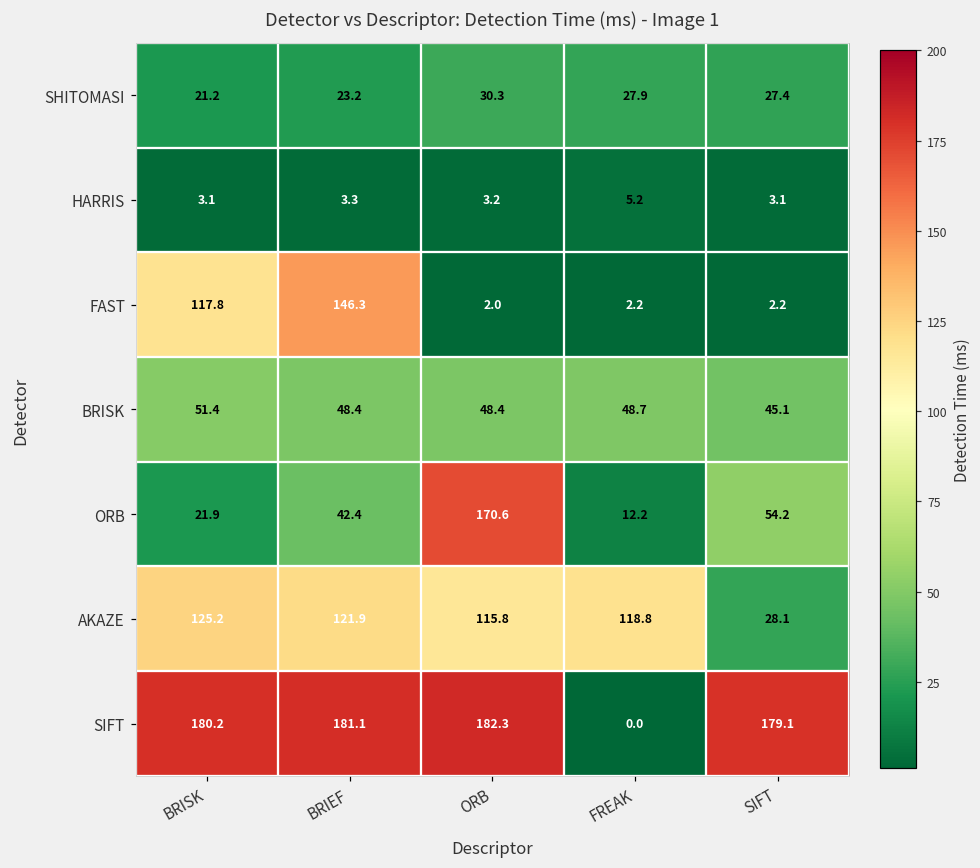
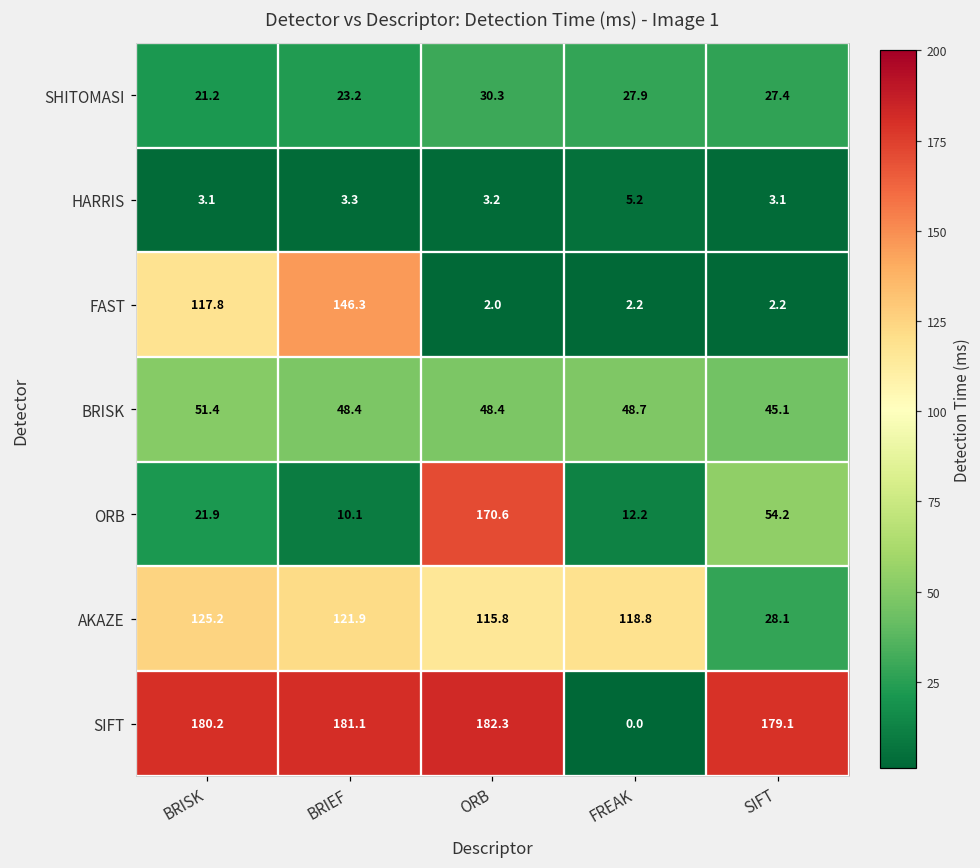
ORB, BRIEF: 42.4 -> 10.1
